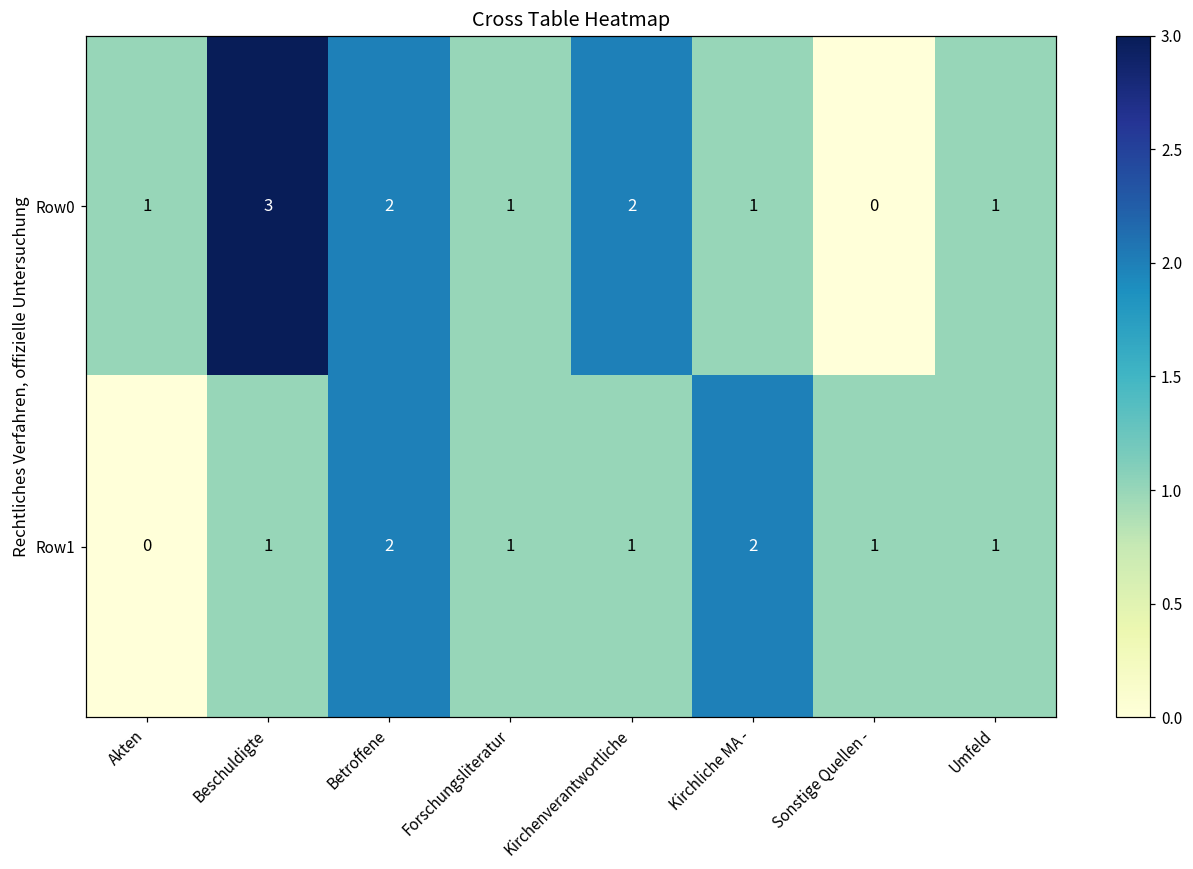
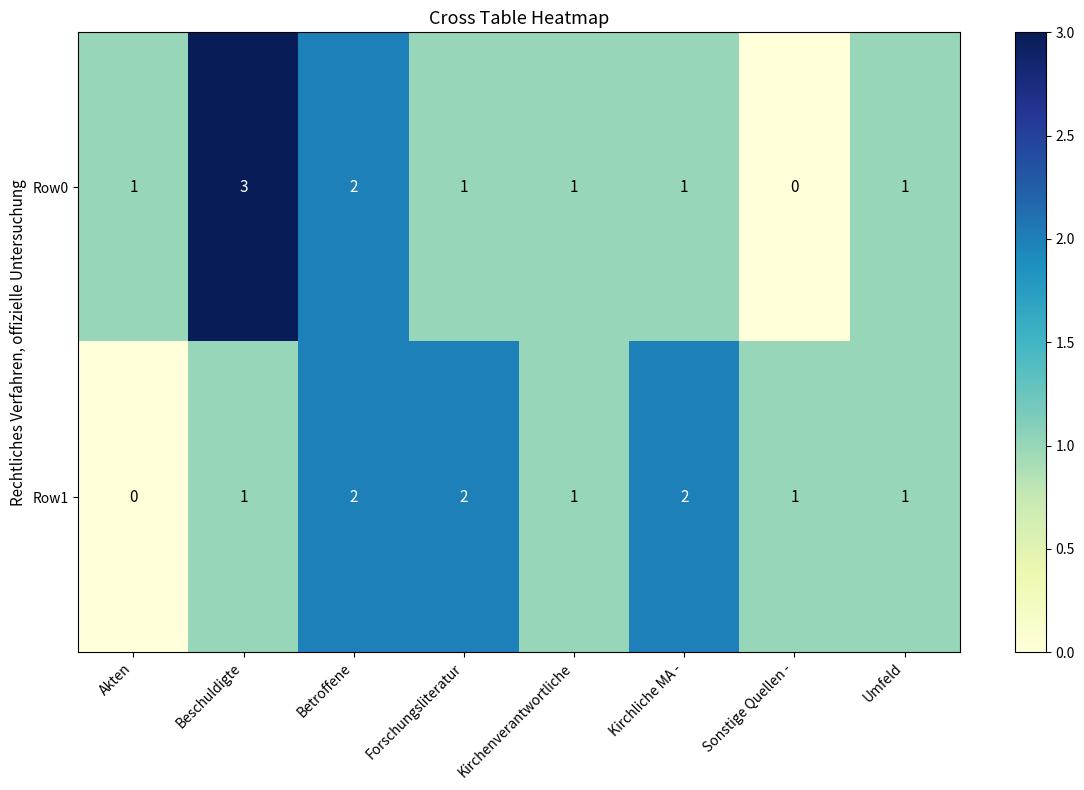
Row0, Kirchenverantwortliche: 2 -> 1
Row1, Forschungsliteratur: 1 -> 2
